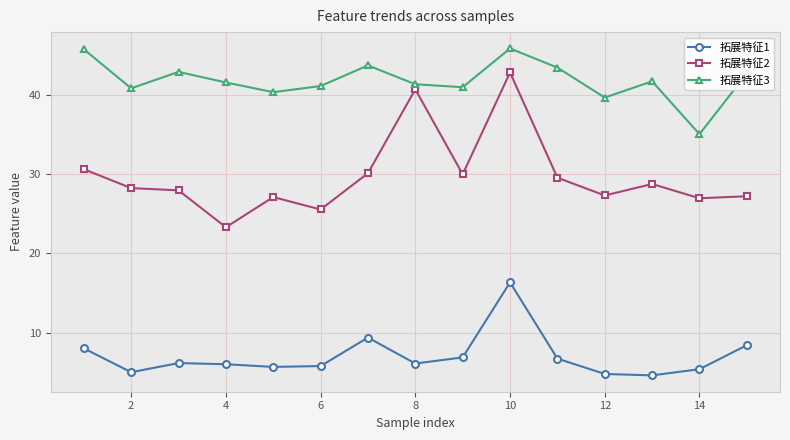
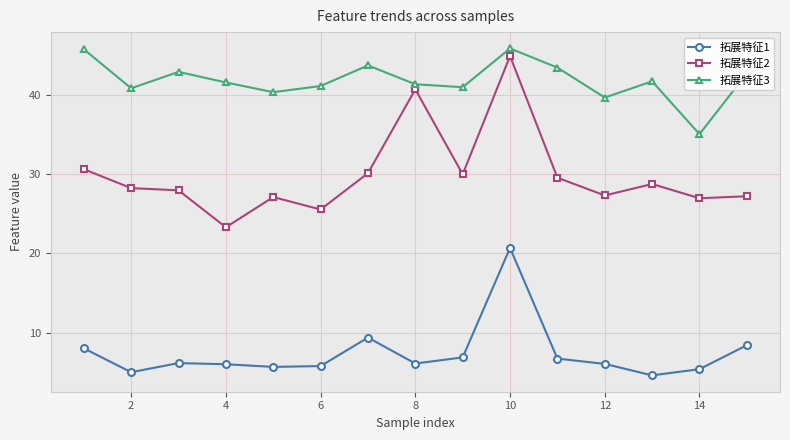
拓展特征1, 10: 16 -> 21
拓展特征2, 10: 43 -> 45
拓展特征1, 12: 5 -> 6
